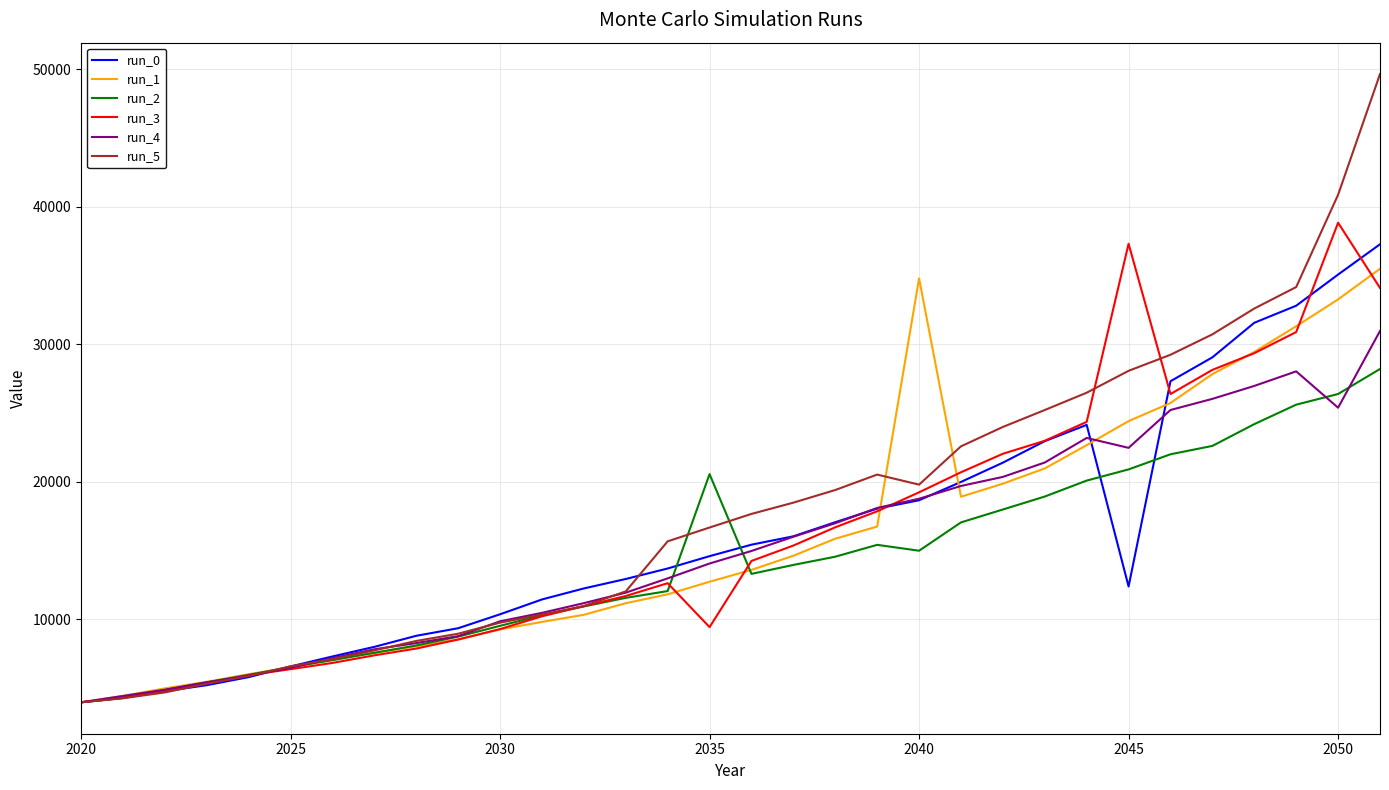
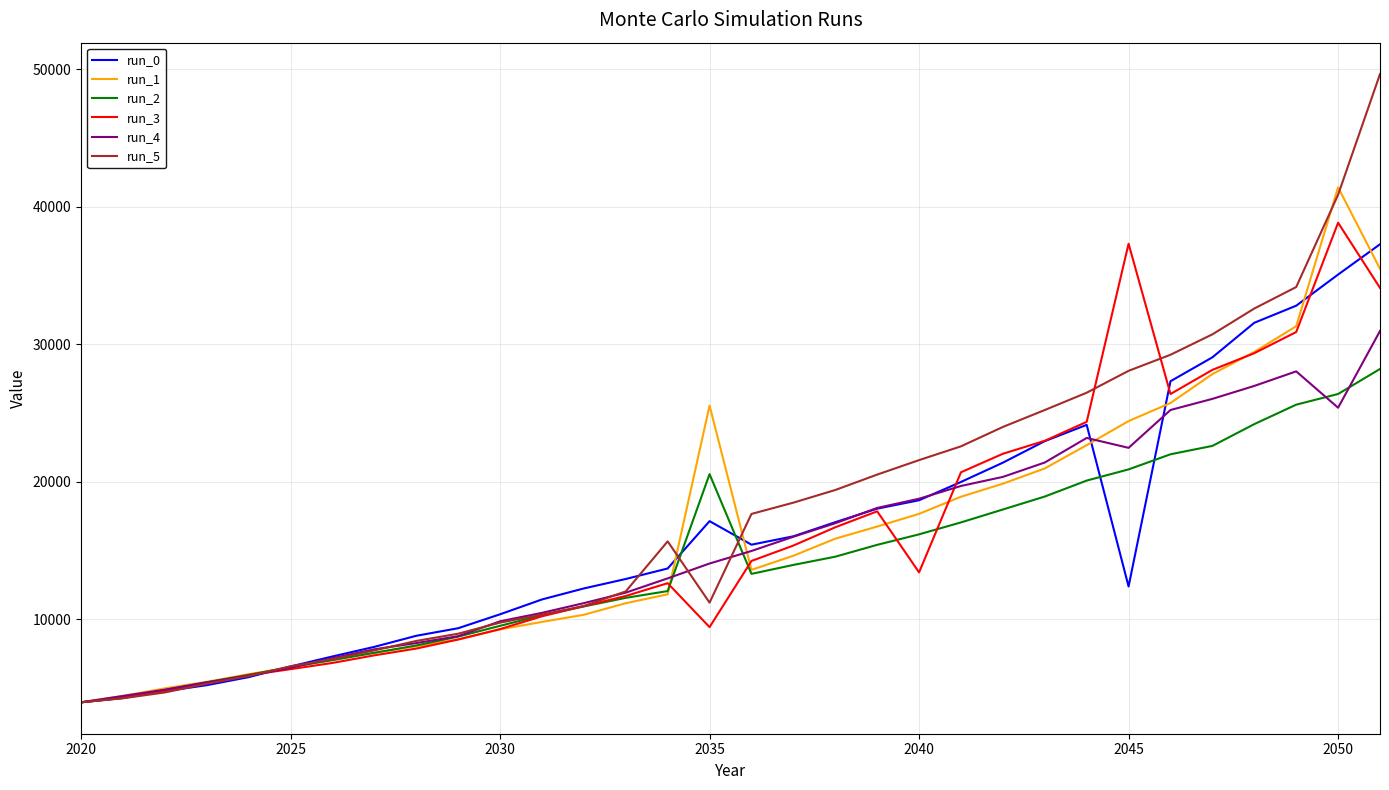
run_0, 2035: 14600 -> 17100
run_1, 2035: 12700 -> 25500
run_5, 2035: 16700 -> 11200
run_1, 2040: 34800 -> 17700
run_2, 2040: 15000 -> 16200
run_3, 2040: 19200 -> 13400
run_5, 2040: 19800 -> 21600
run_1, 2050: 33300 -> 41400
